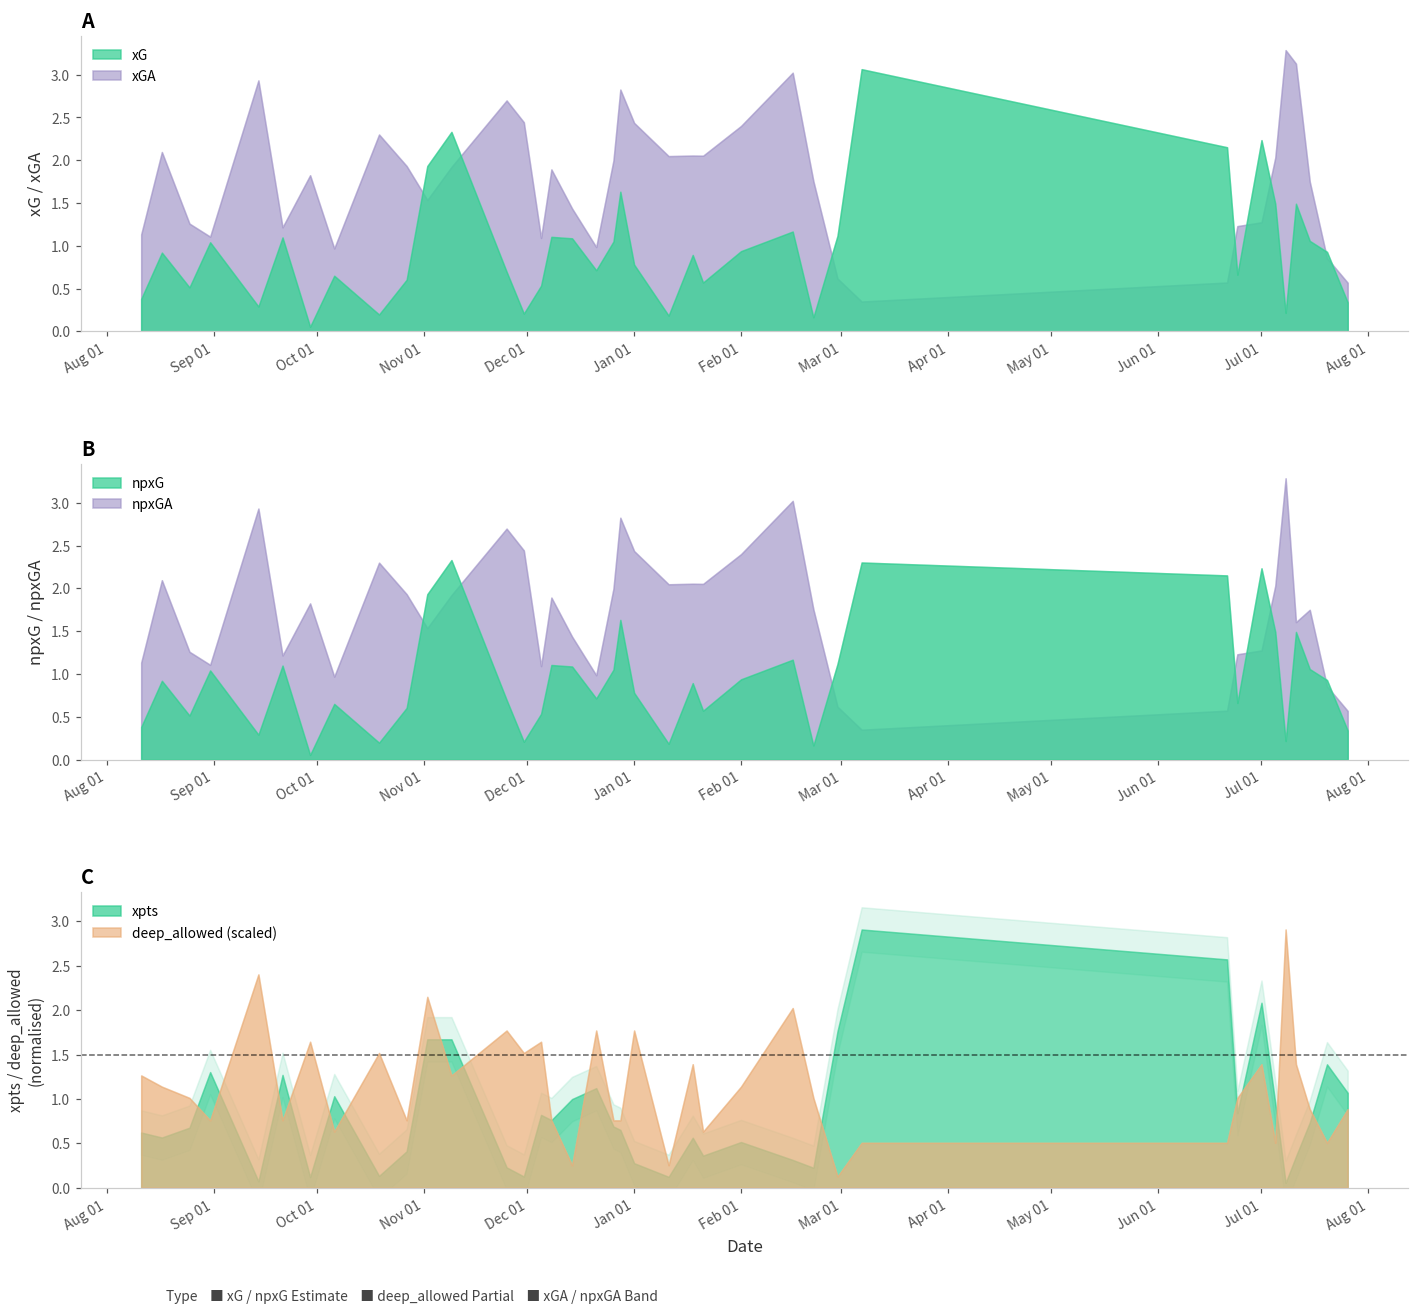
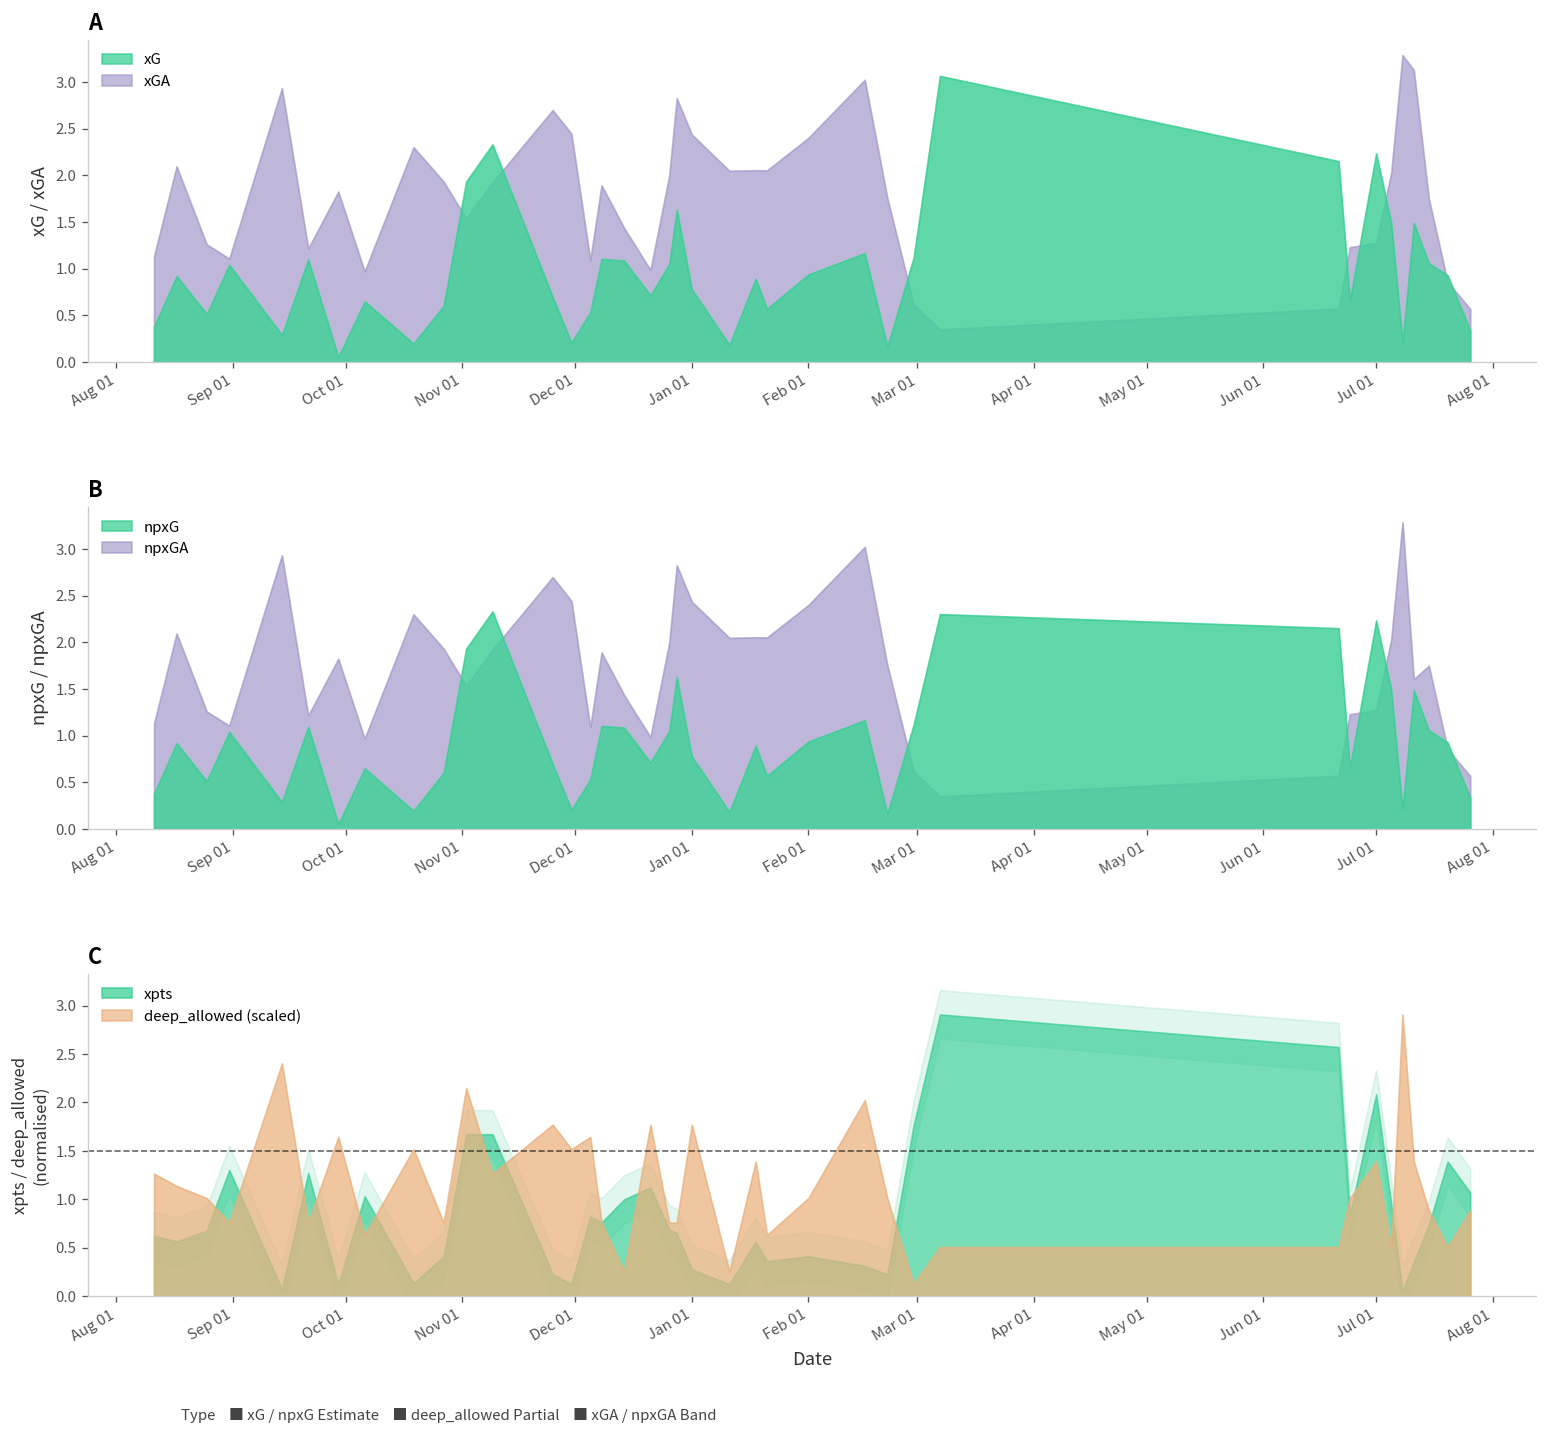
C, xpts, Feb 01: 0.5 -> 0.4
C, deep_allowed (scaled), Feb 01: 1.1 -> 1.0
